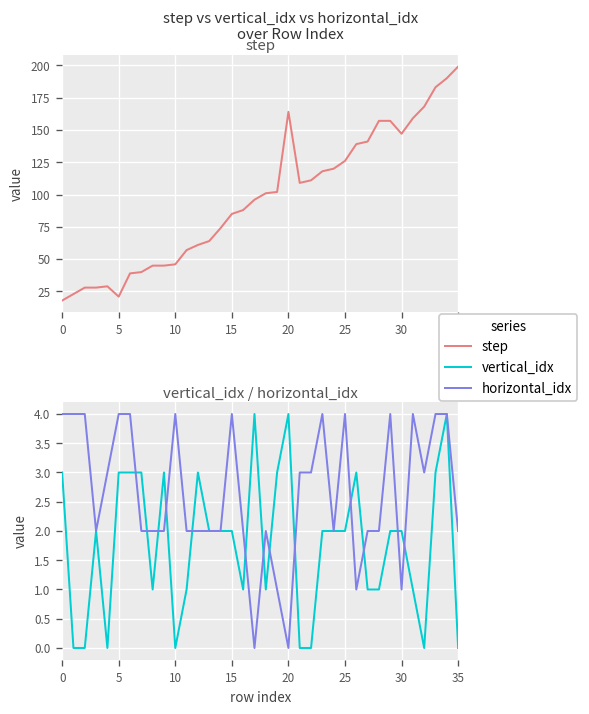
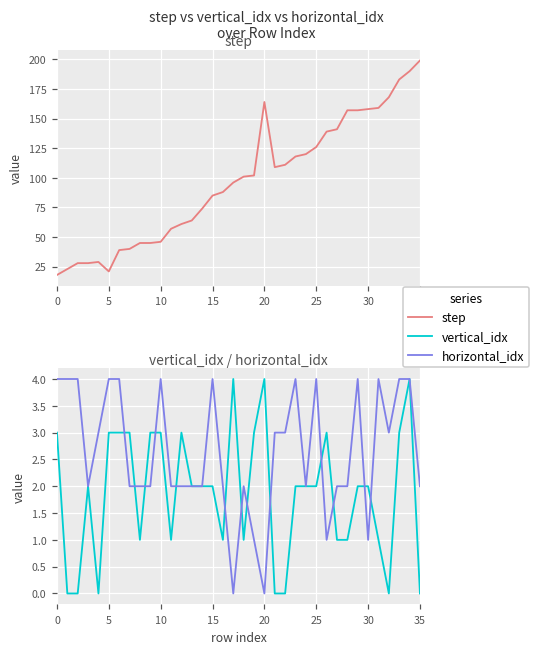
step, 30: 147 -> 158
vertical_idx / horizontal_idx, vertical_idx, 10: 0 -> 3
